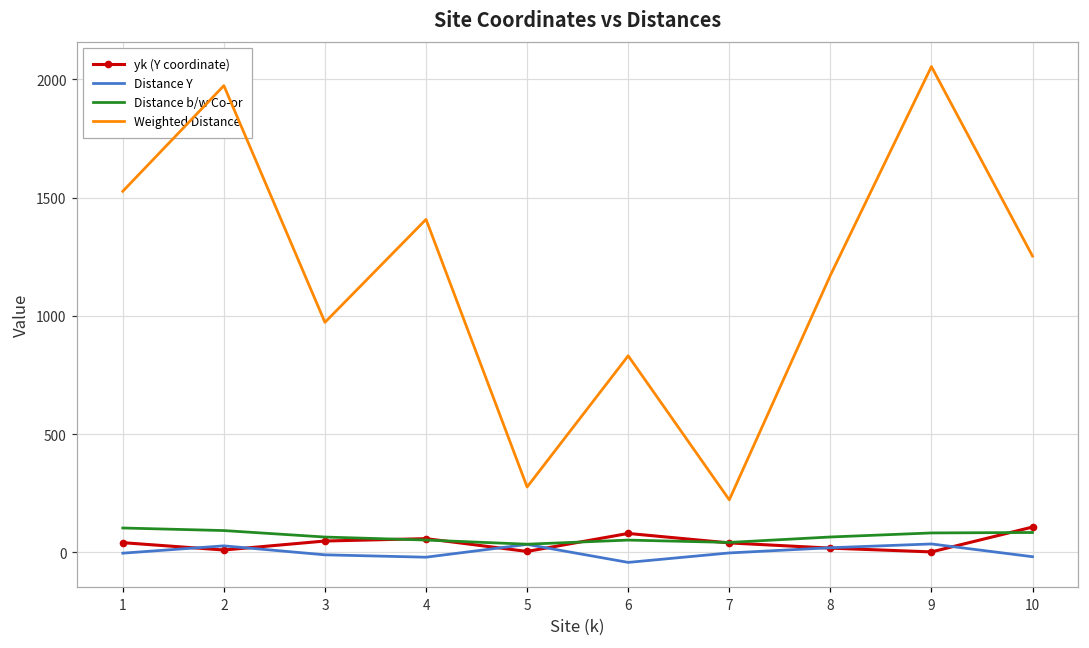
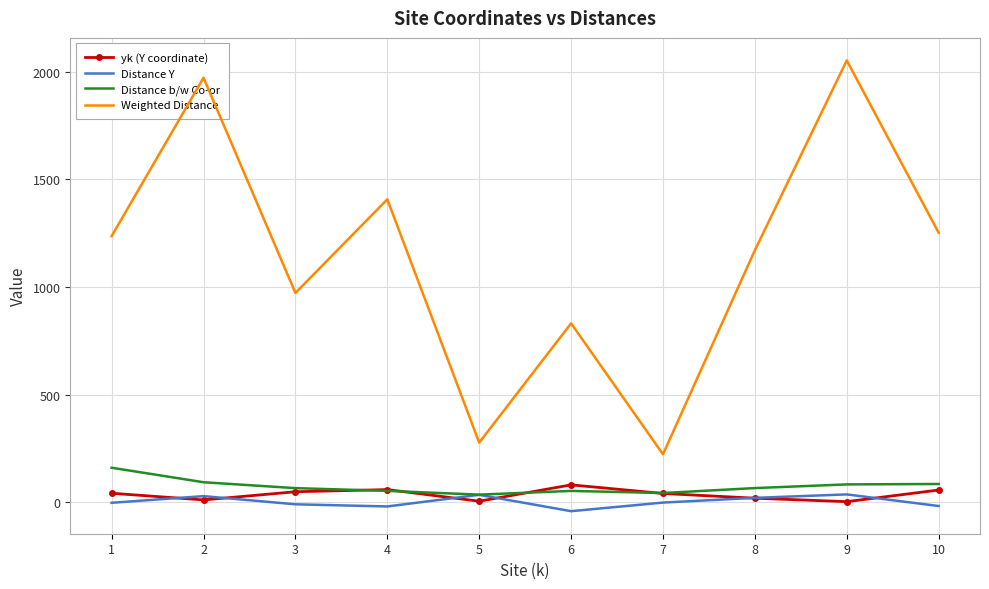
Distance b/w Co-or, 1: 100 -> 160
Weighted Distance, 1: 1530 -> 1240
yk (Y coordinate), 10: 110 -> 60
